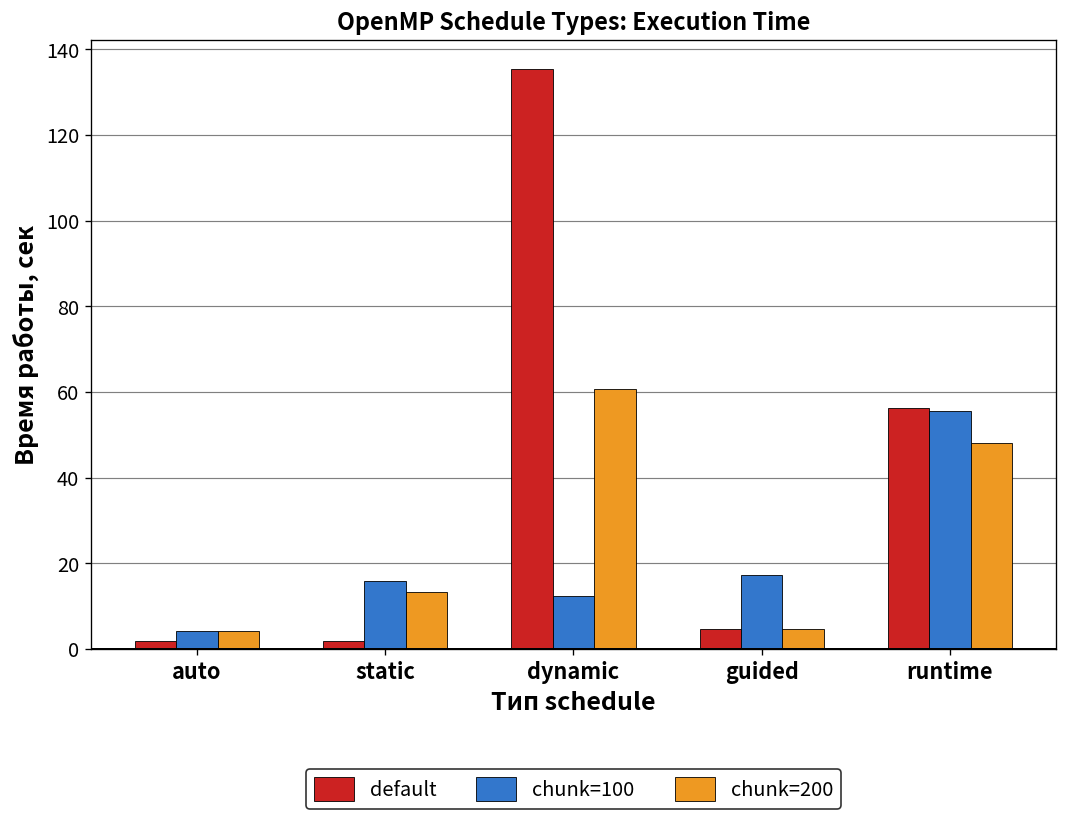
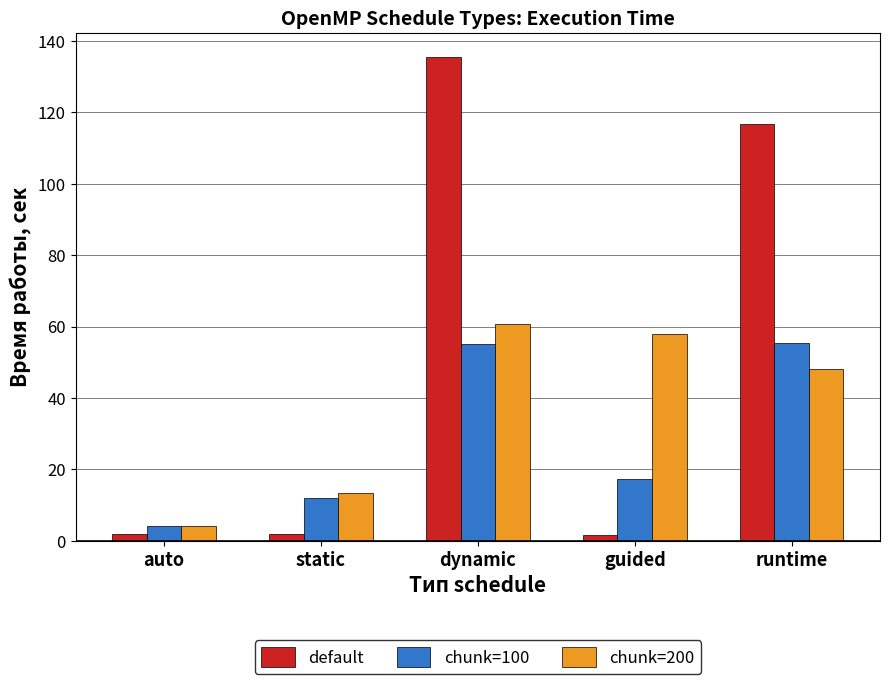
chunk=100, static: 16 -> 12
chunk=100, dynamic: 12 -> 55
default, guided: 5 -> 1
chunk=200, guided: 5 -> 58
default, runtime: 56 -> 117
